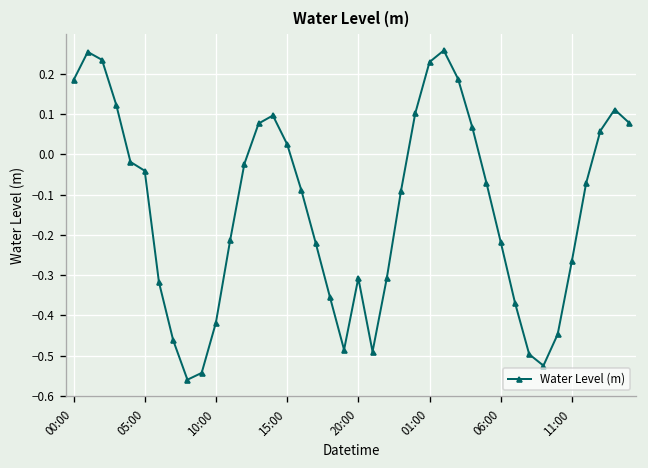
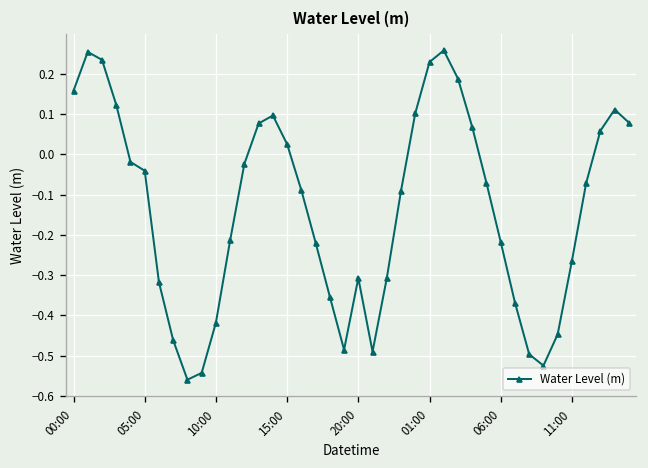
00:00: 0.18 -> 0.16
